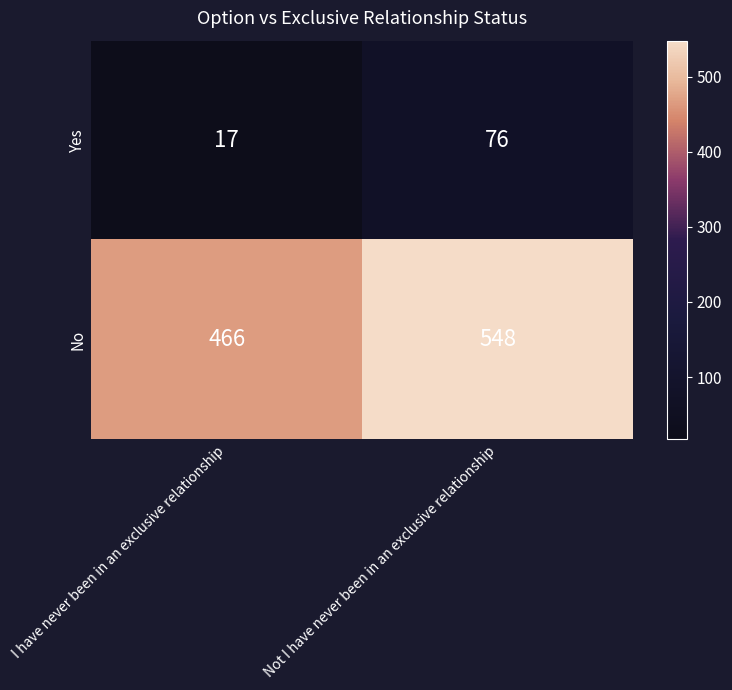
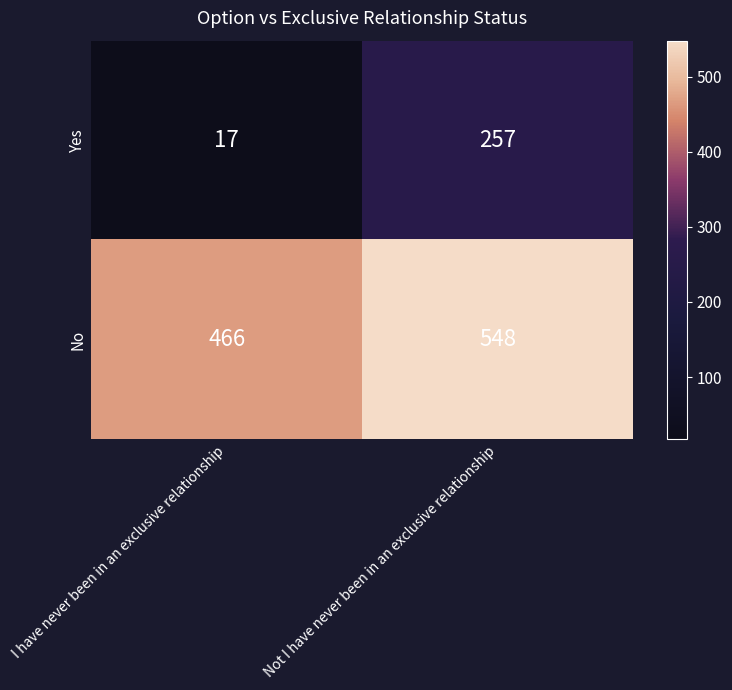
Yes, Not I have never been in an exclusive relationship: 76 -> 257
